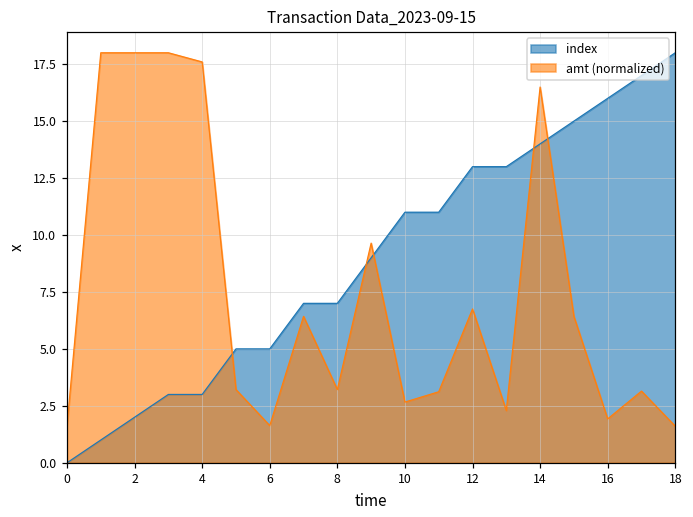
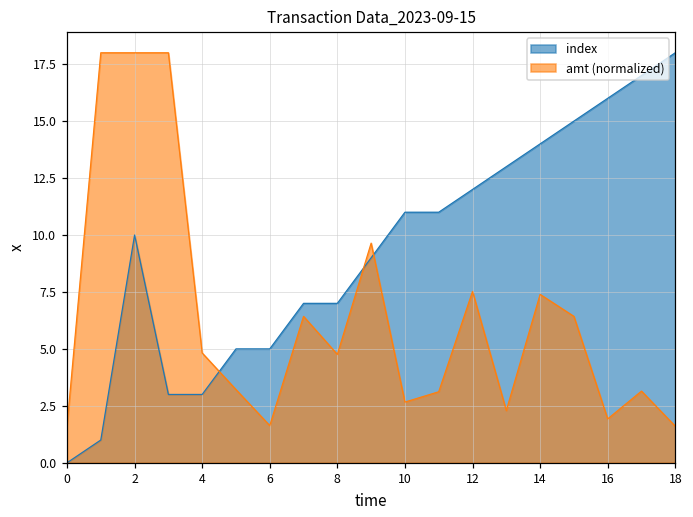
index, 2: 2 -> 10
amt (normalized), 4: 17.6 -> 4.8
amt (normalized), 8: 3.2 -> 4.8
index, 12: 13 -> 12
amt (normalized), 12: 6.8 -> 7.5
amt (normalized), 14: 16.5 -> 7.4
